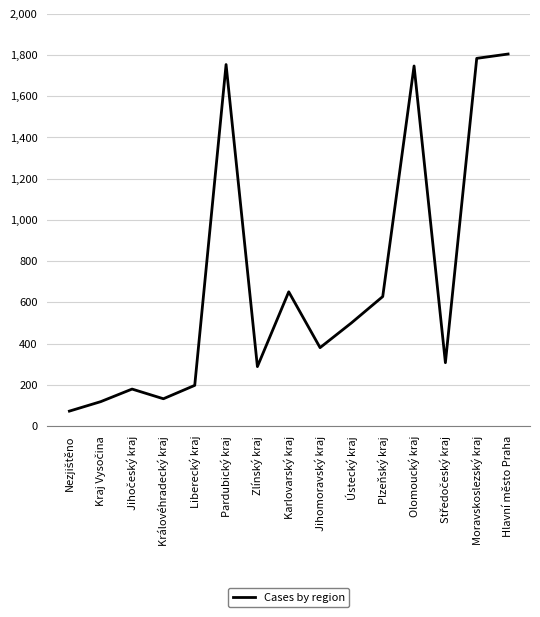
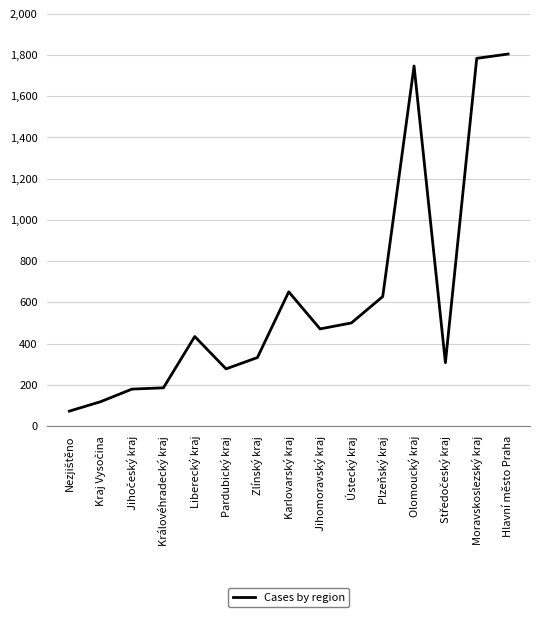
Královéhradecký kraj: 130 -> 190
Liberecký kraj: 200 -> 430
Pardubický kraj: 1,750 -> 280
Zlínský kraj: 290 -> 330
Jihomoravský kraj: 380 -> 470
